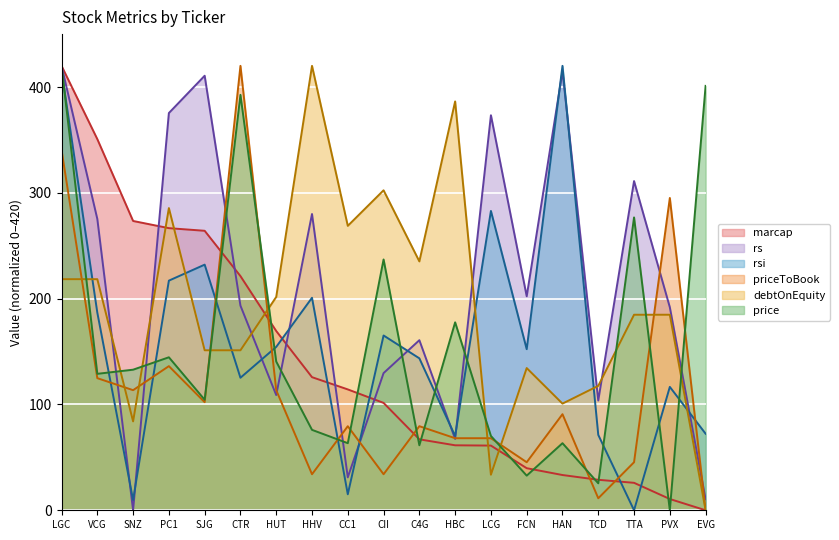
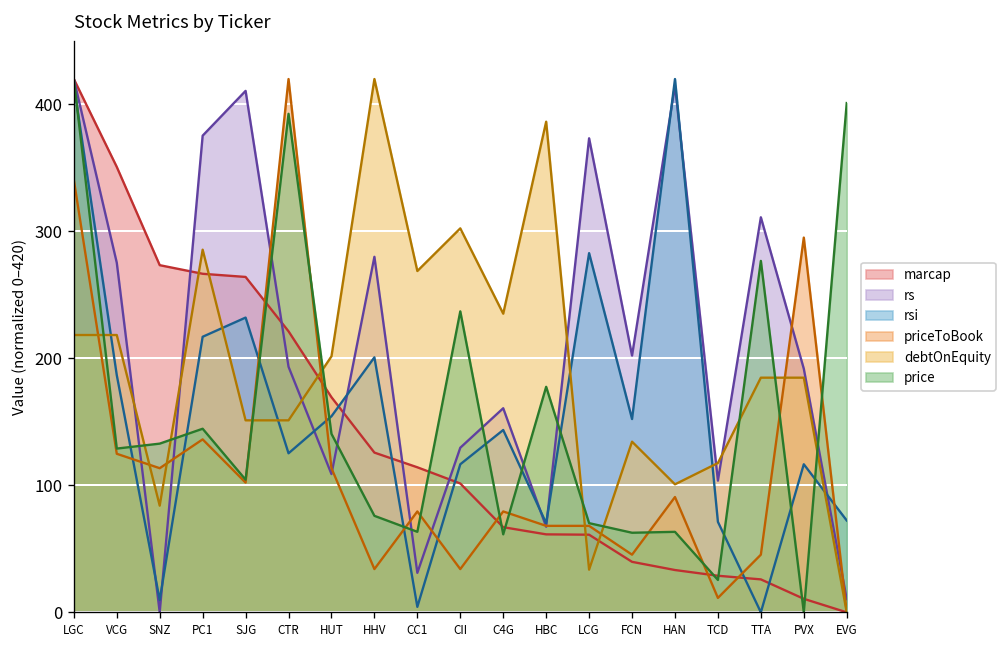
rsi, CC1: 15 -> 4
rsi, CII: 165 -> 117
price, FCN: 33 -> 63
